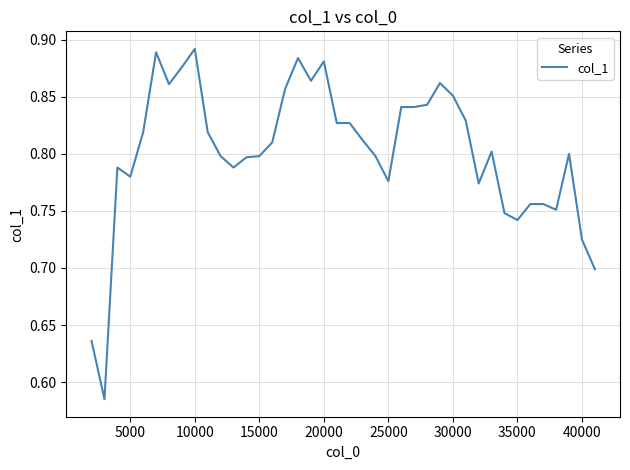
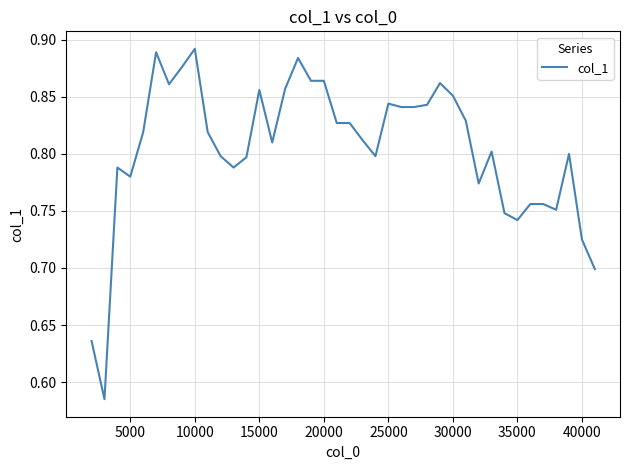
15000: 0.798 -> 0.856
20000: 0.881 -> 0.864
25000: 0.776 -> 0.844
